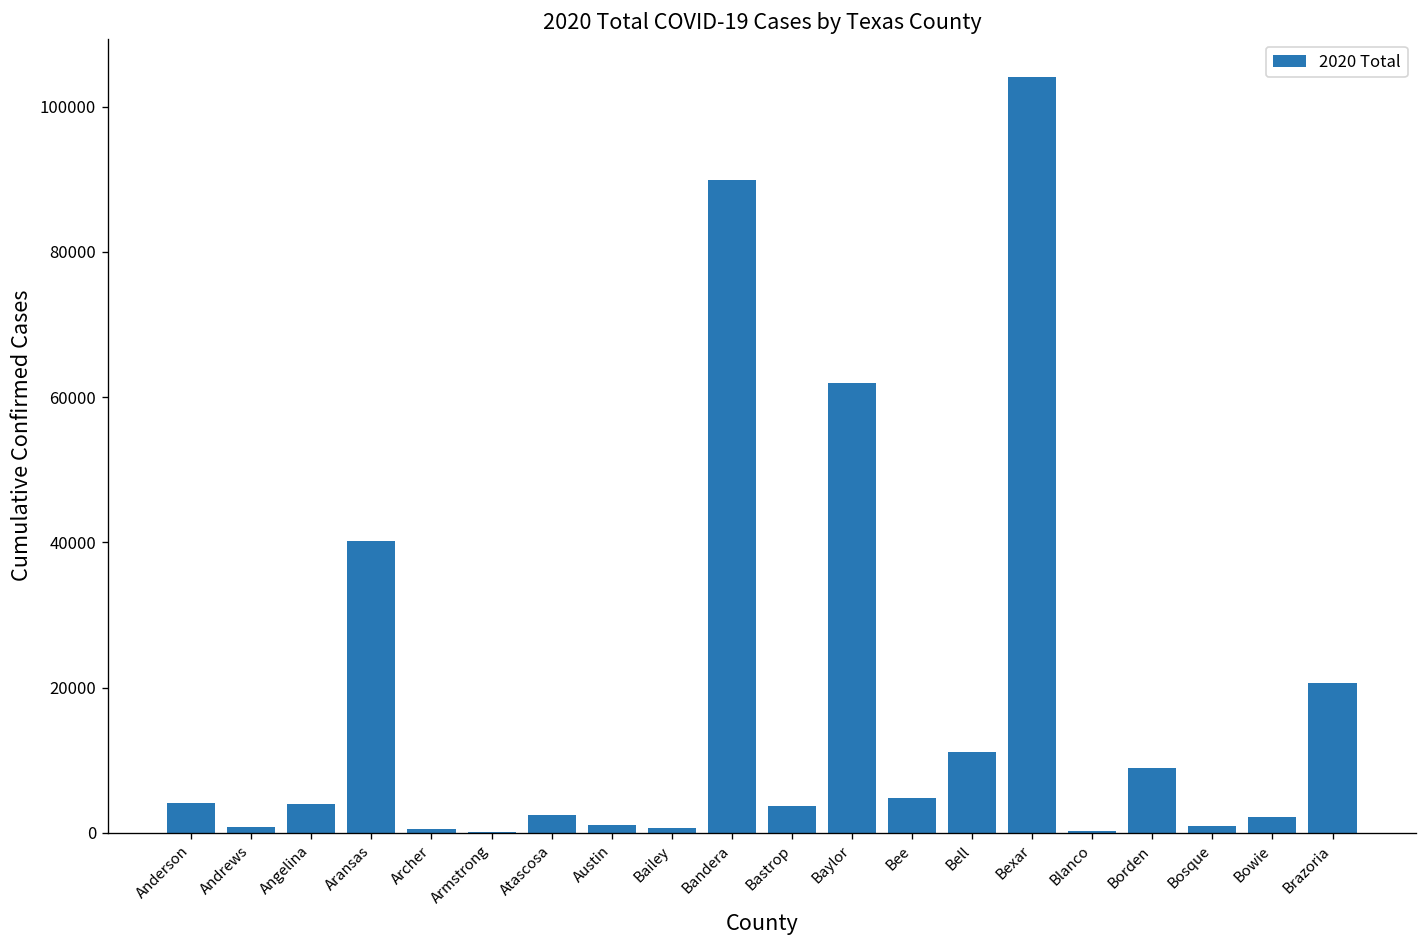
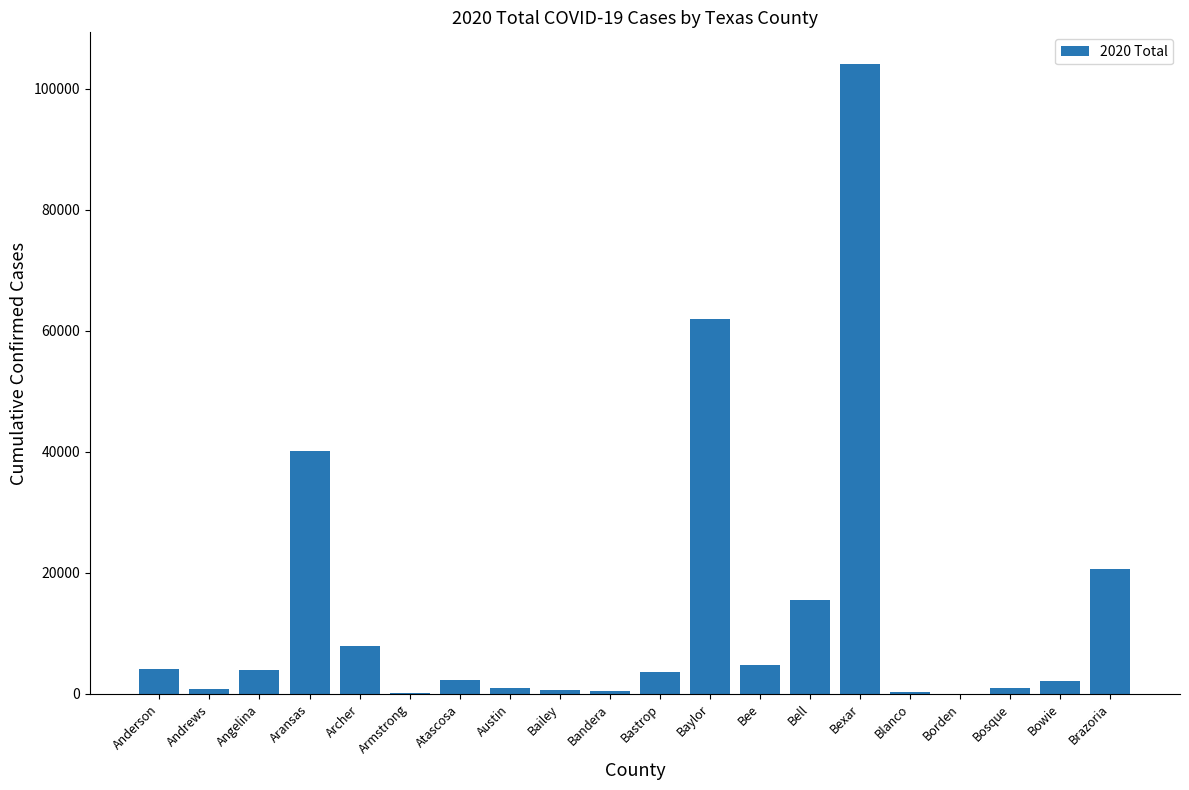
Archer: 1000 -> 8000
Bandera: 90000 -> 1000
Bell: 11000 -> 16000
Borden: 9000 -> 0
